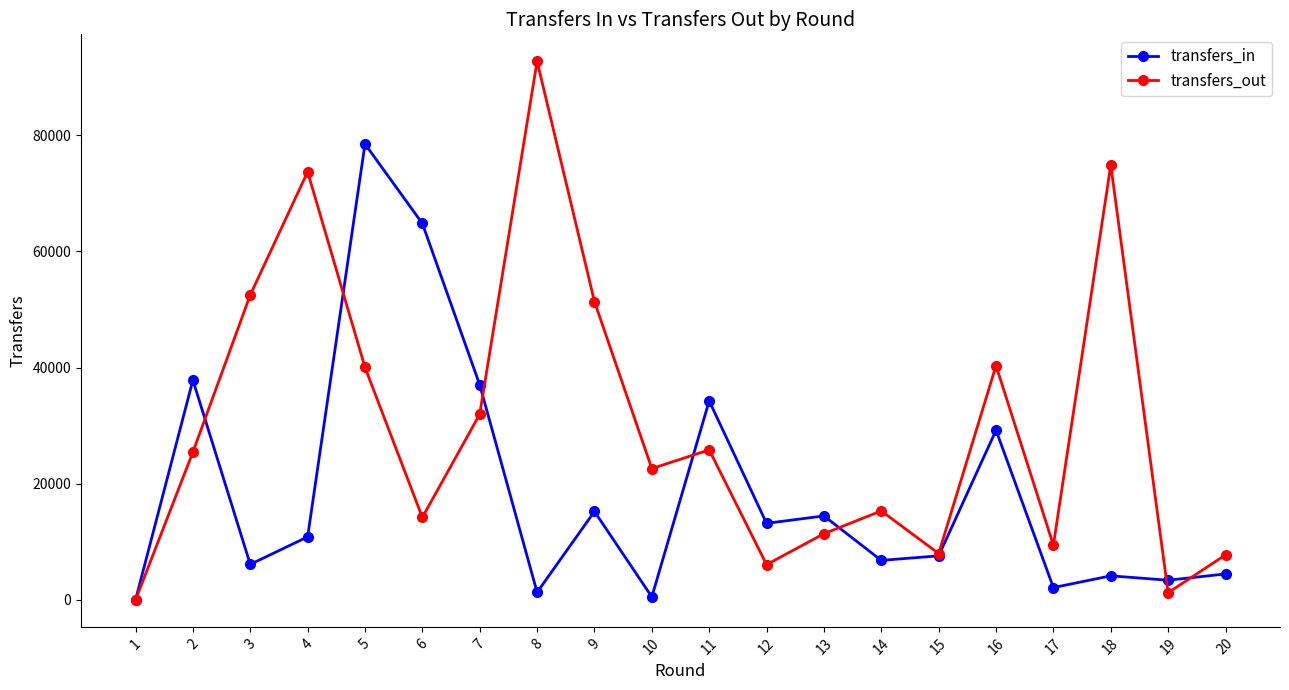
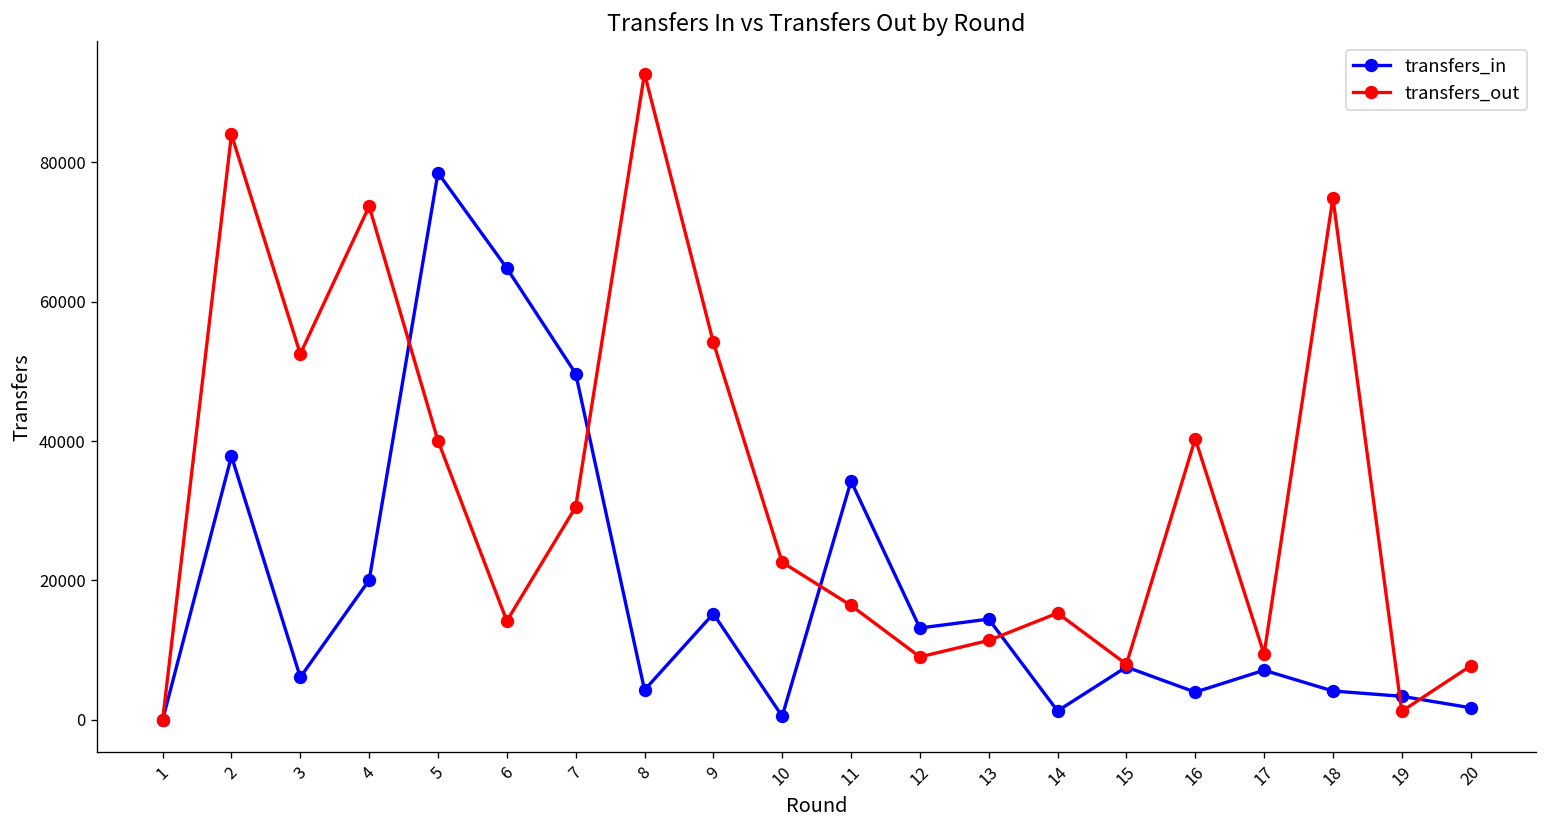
transfers_out, 2: 25000 -> 84000
transfers_in, 4: 11000 -> 20000
transfers_in, 7: 37000 -> 50000
transfers_out, 7: 32000 -> 31000
transfers_in, 8: 1000 -> 4000
transfers_out, 9: 51000 -> 54000
transfers_out, 11: 26000 -> 16000
transfers_out, 12: 6000 -> 9000
transfers_in, 14: 7000 -> 1000
transfers_in, 16: 29000 -> 4000
transfers_in, 17: 2000 -> 7000
transfers_in, 20: 4000 -> 2000
